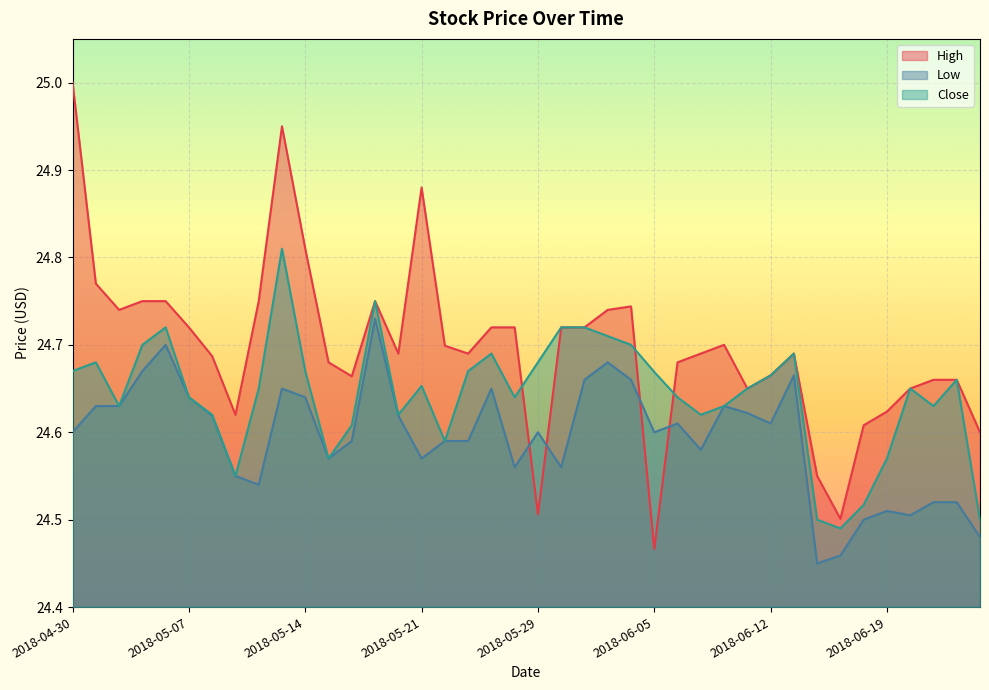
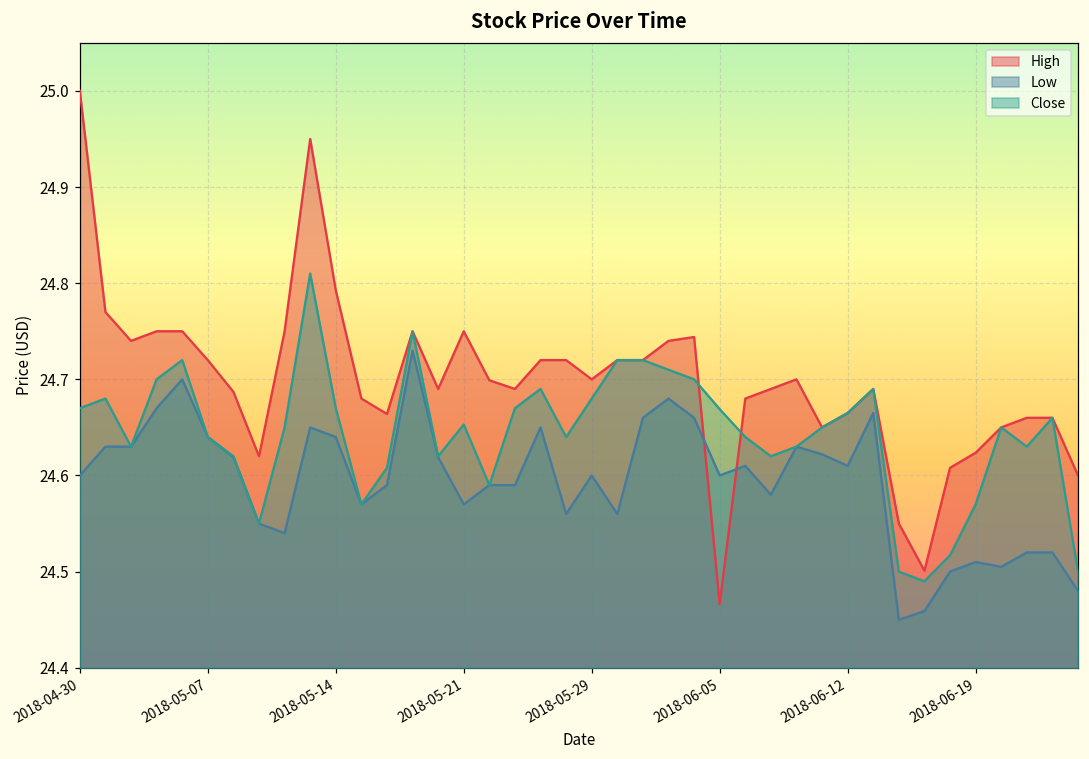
High, 2018-05-14: 24.81 -> 24.79
High, 2018-05-21: 24.88 -> 24.75
High, 2018-05-29: 24.51 -> 24.70
